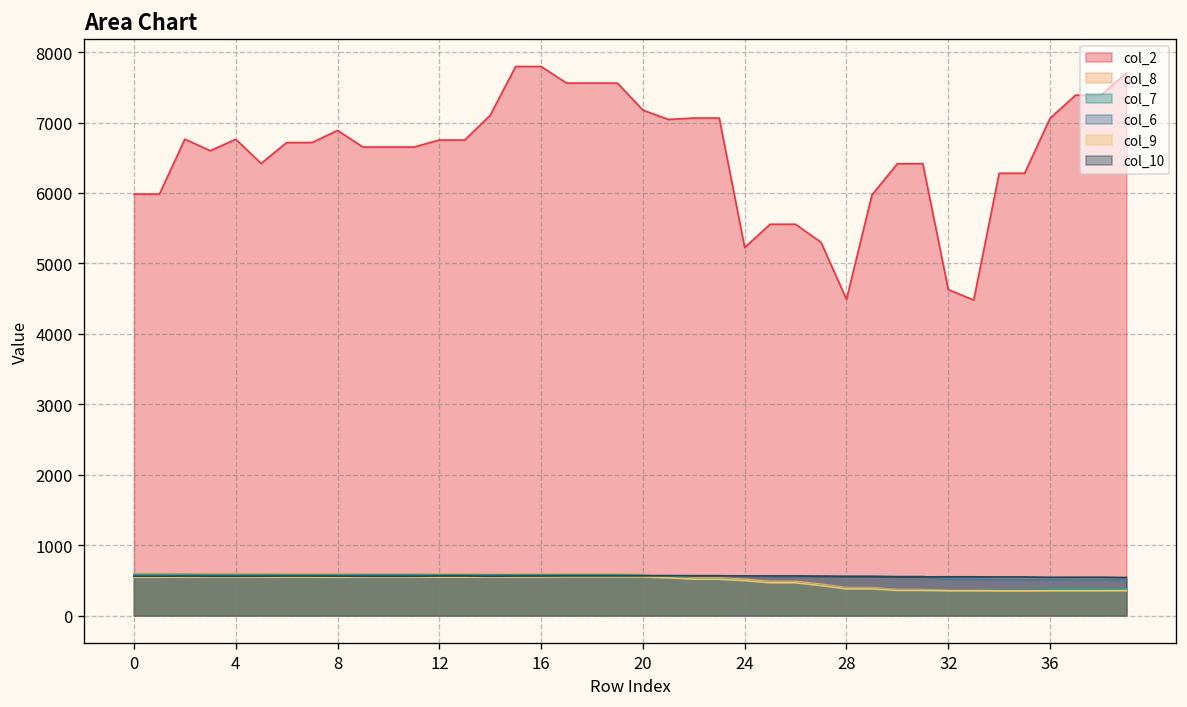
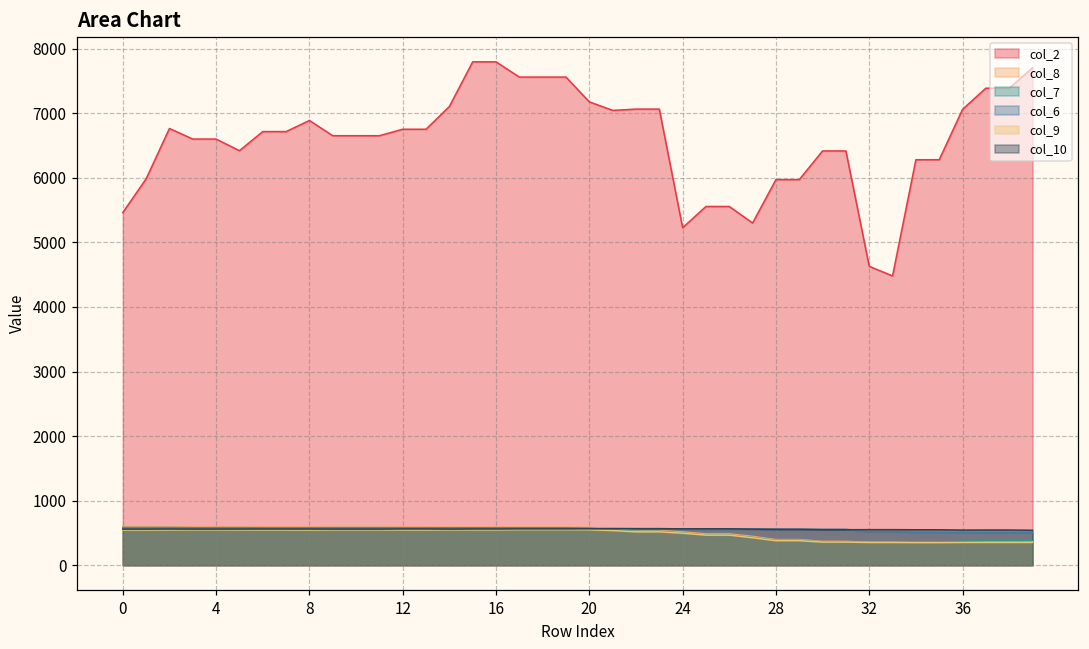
col_2, 0: 6000 -> 5500
col_2, 4: 6800 -> 6600
col_2, 28: 4500 -> 6000
